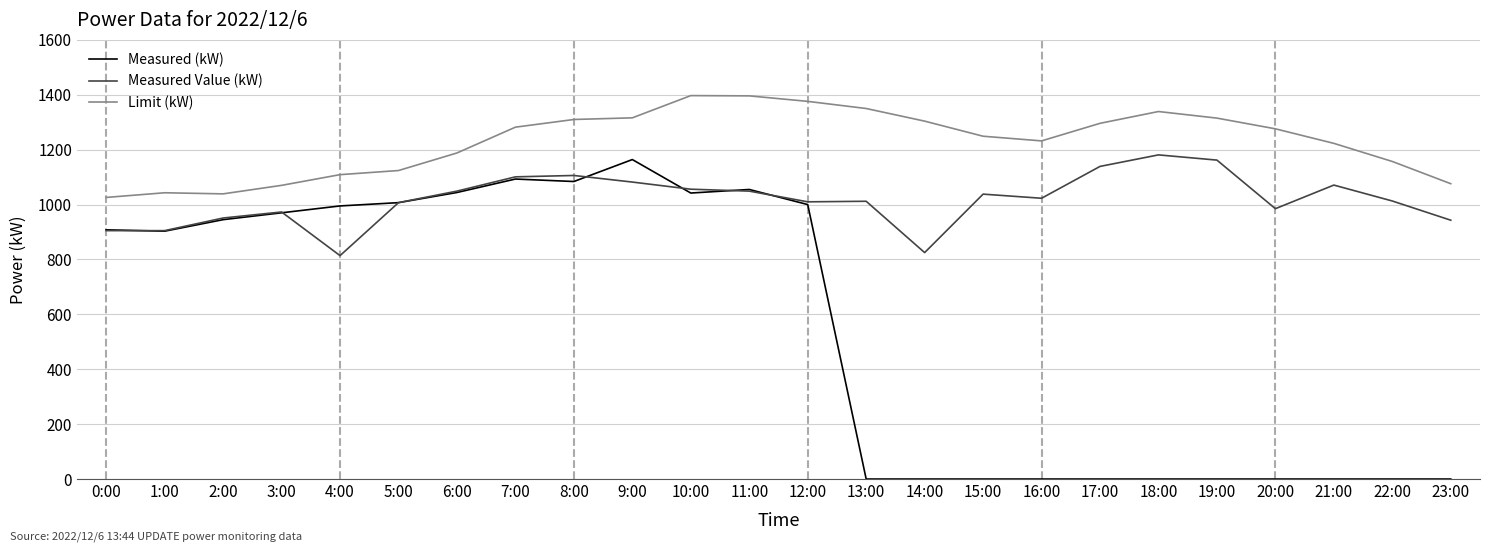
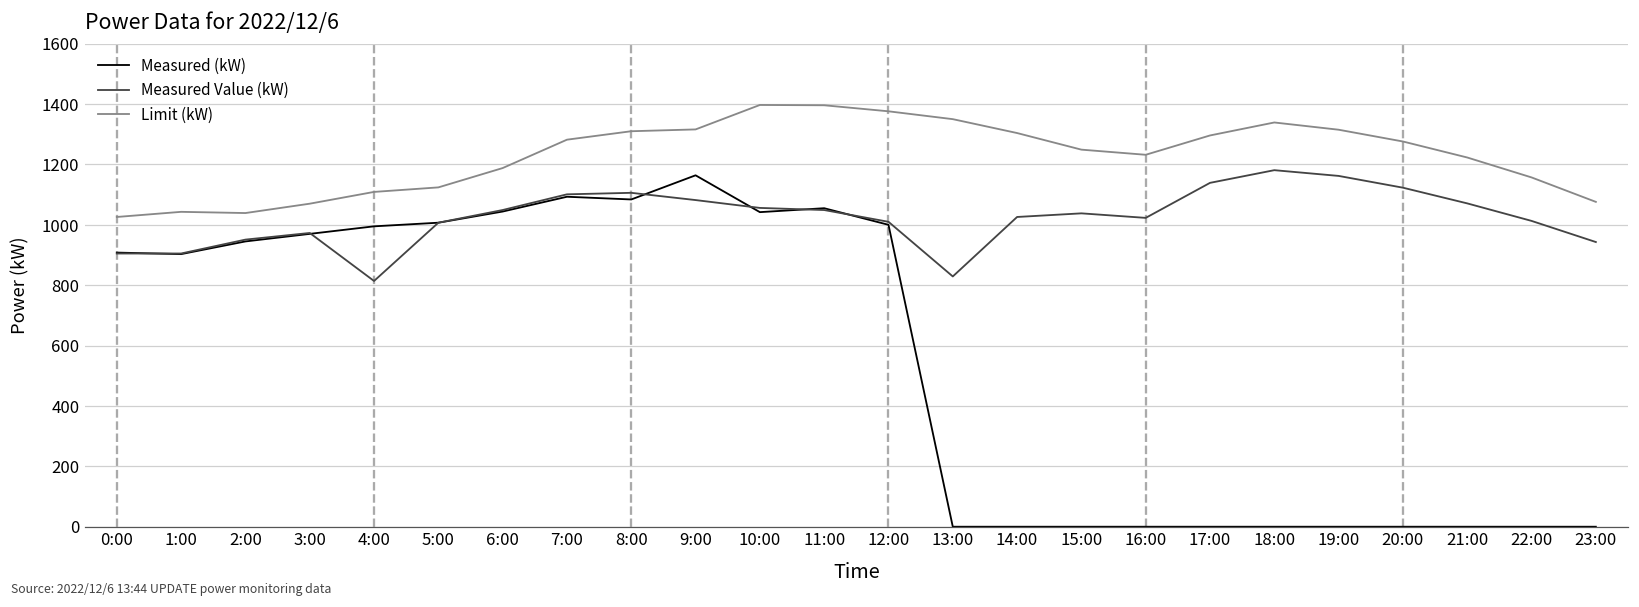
Measured Value (kW), 13:00: 1010 -> 830
Measured Value (kW), 14:00: 830 -> 1030
Measured Value (kW), 20:00: 990 -> 1120
